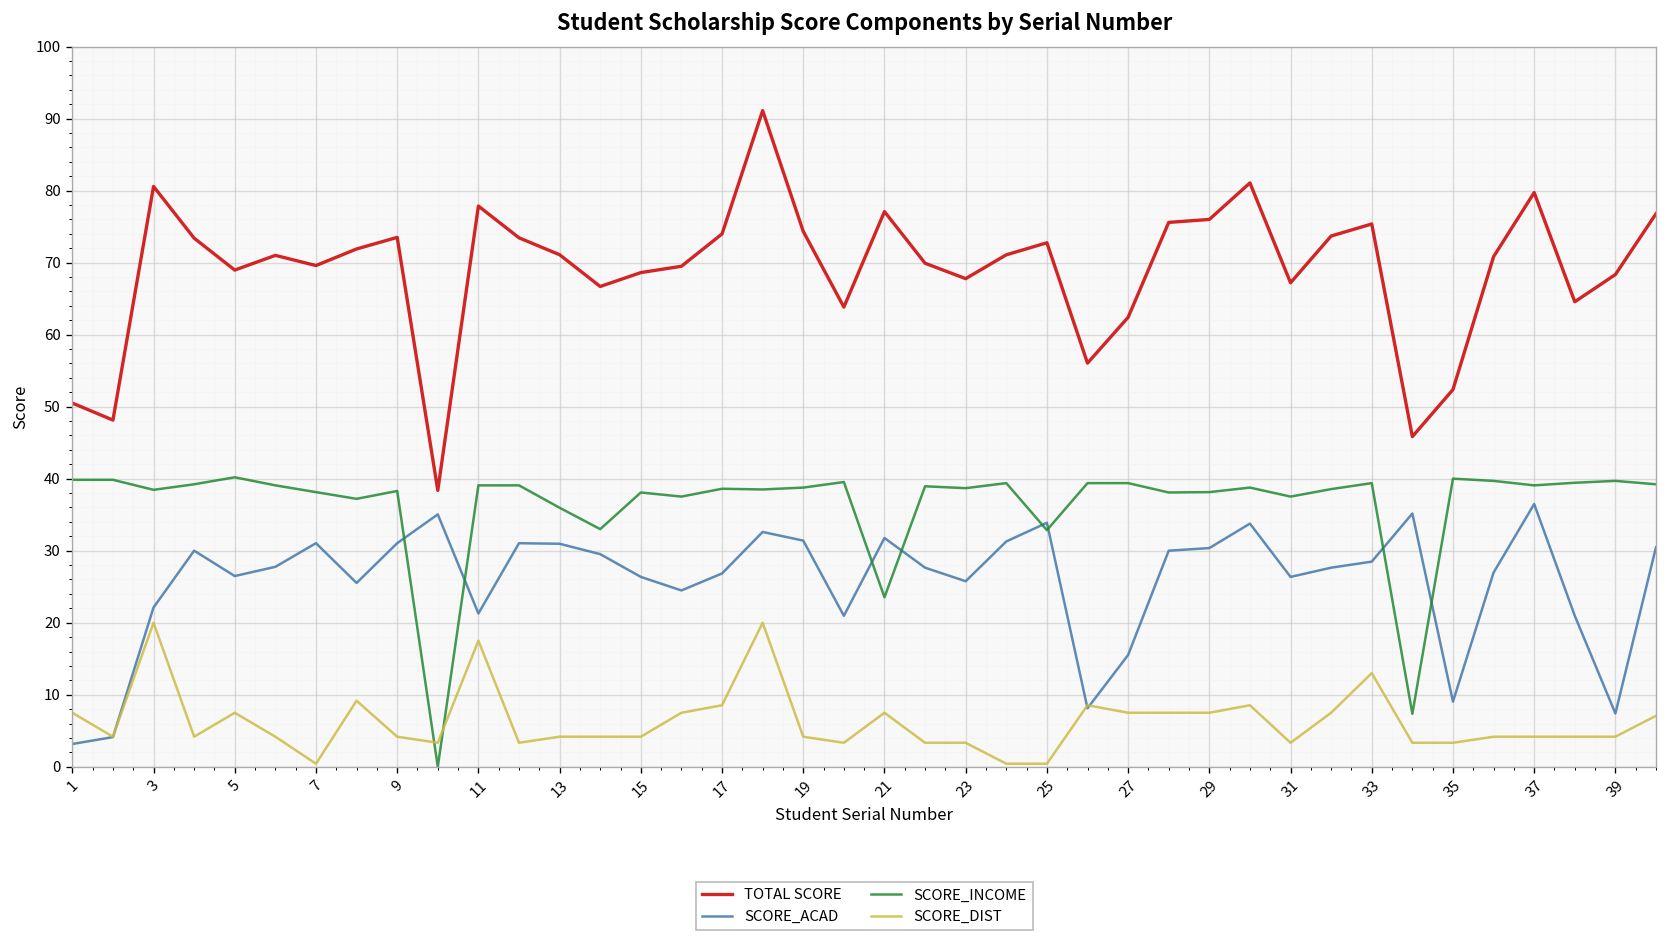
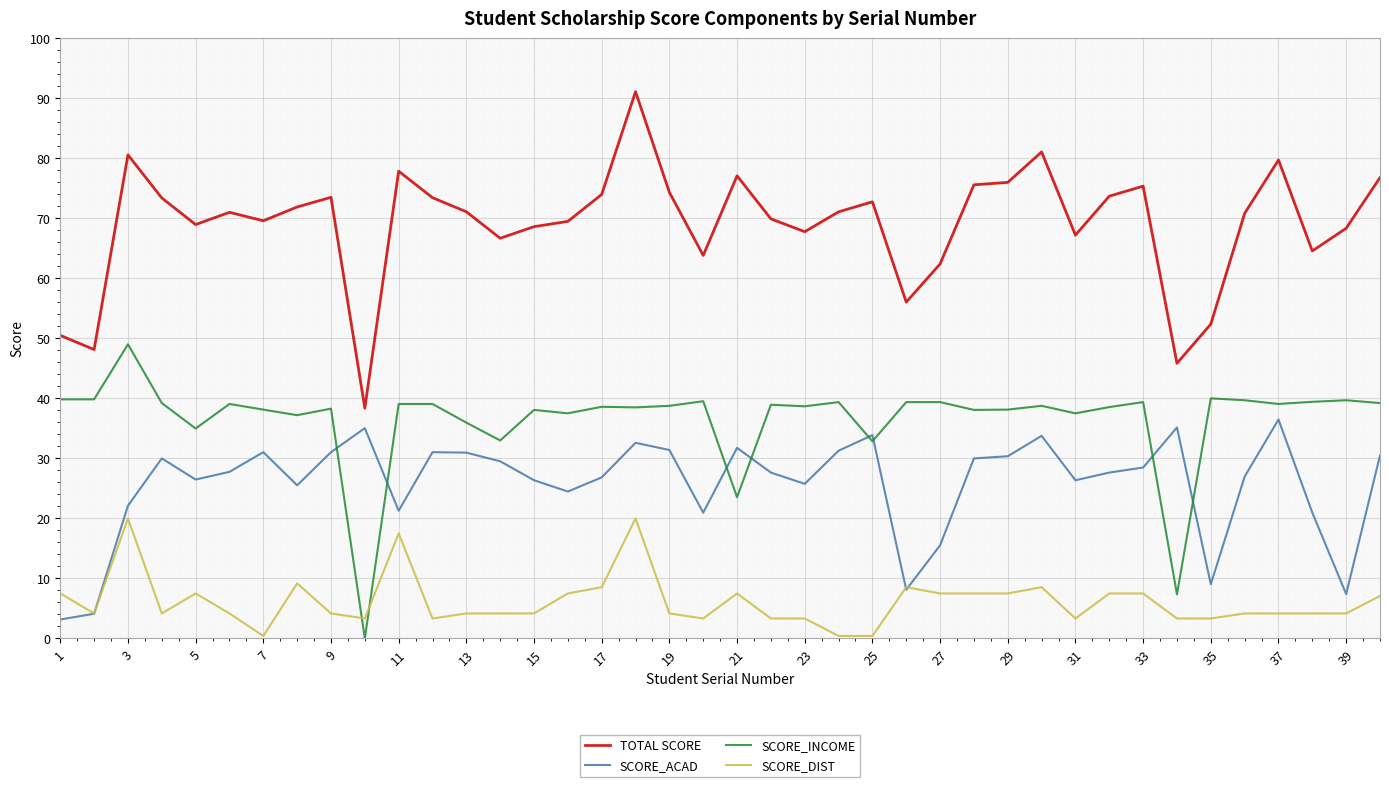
SCORE_INCOME, 3: 38 -> 49
SCORE_INCOME, 5: 40 -> 35
SCORE_DIST, 33: 13 -> 8
